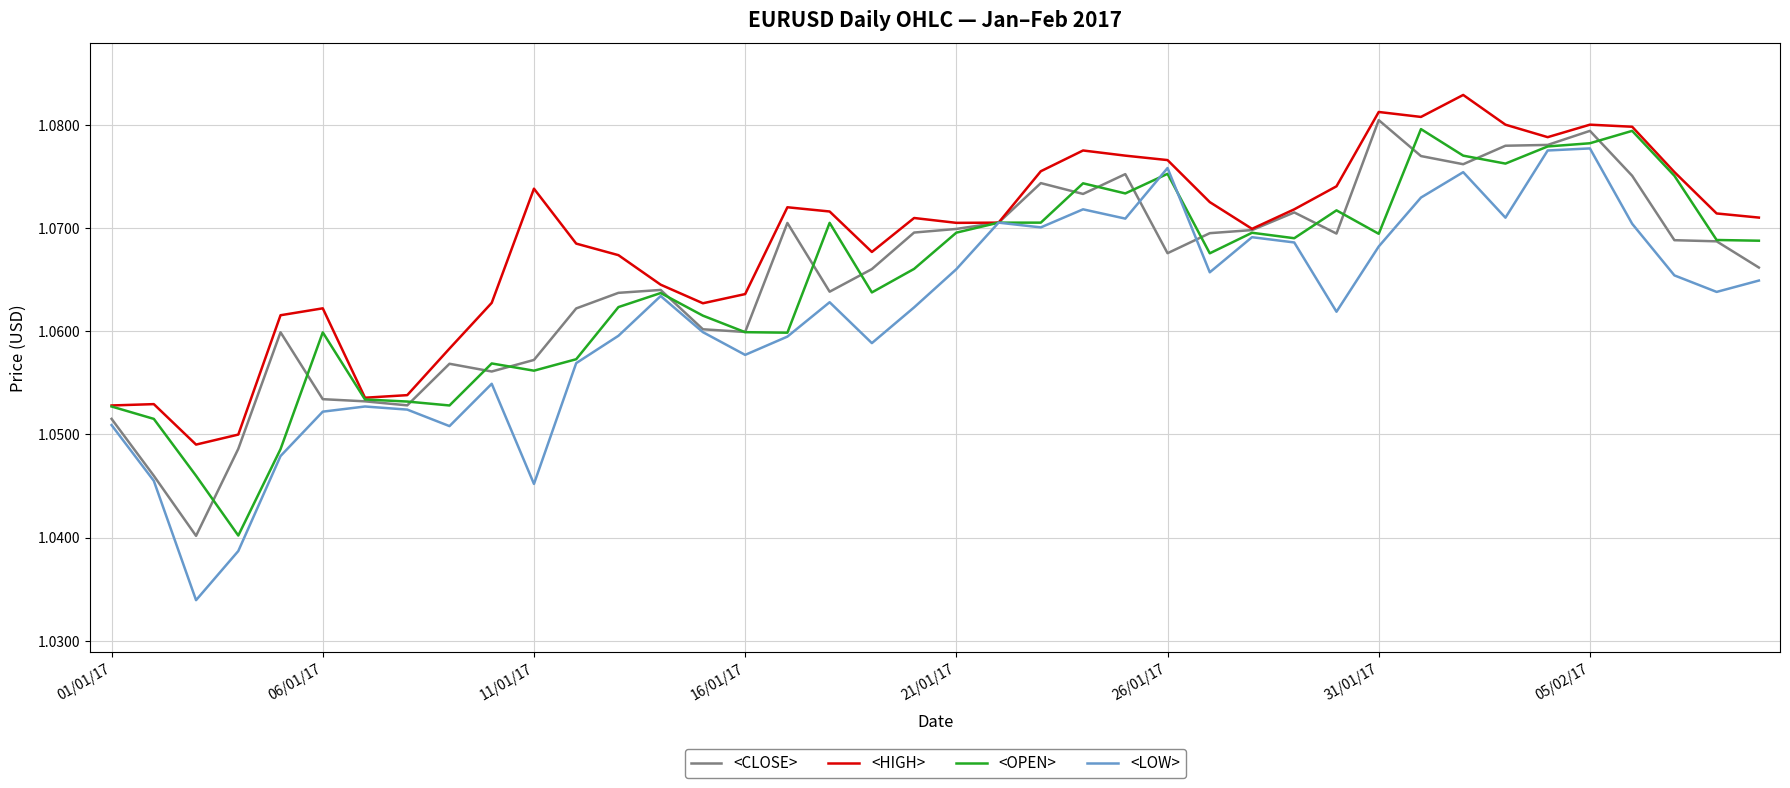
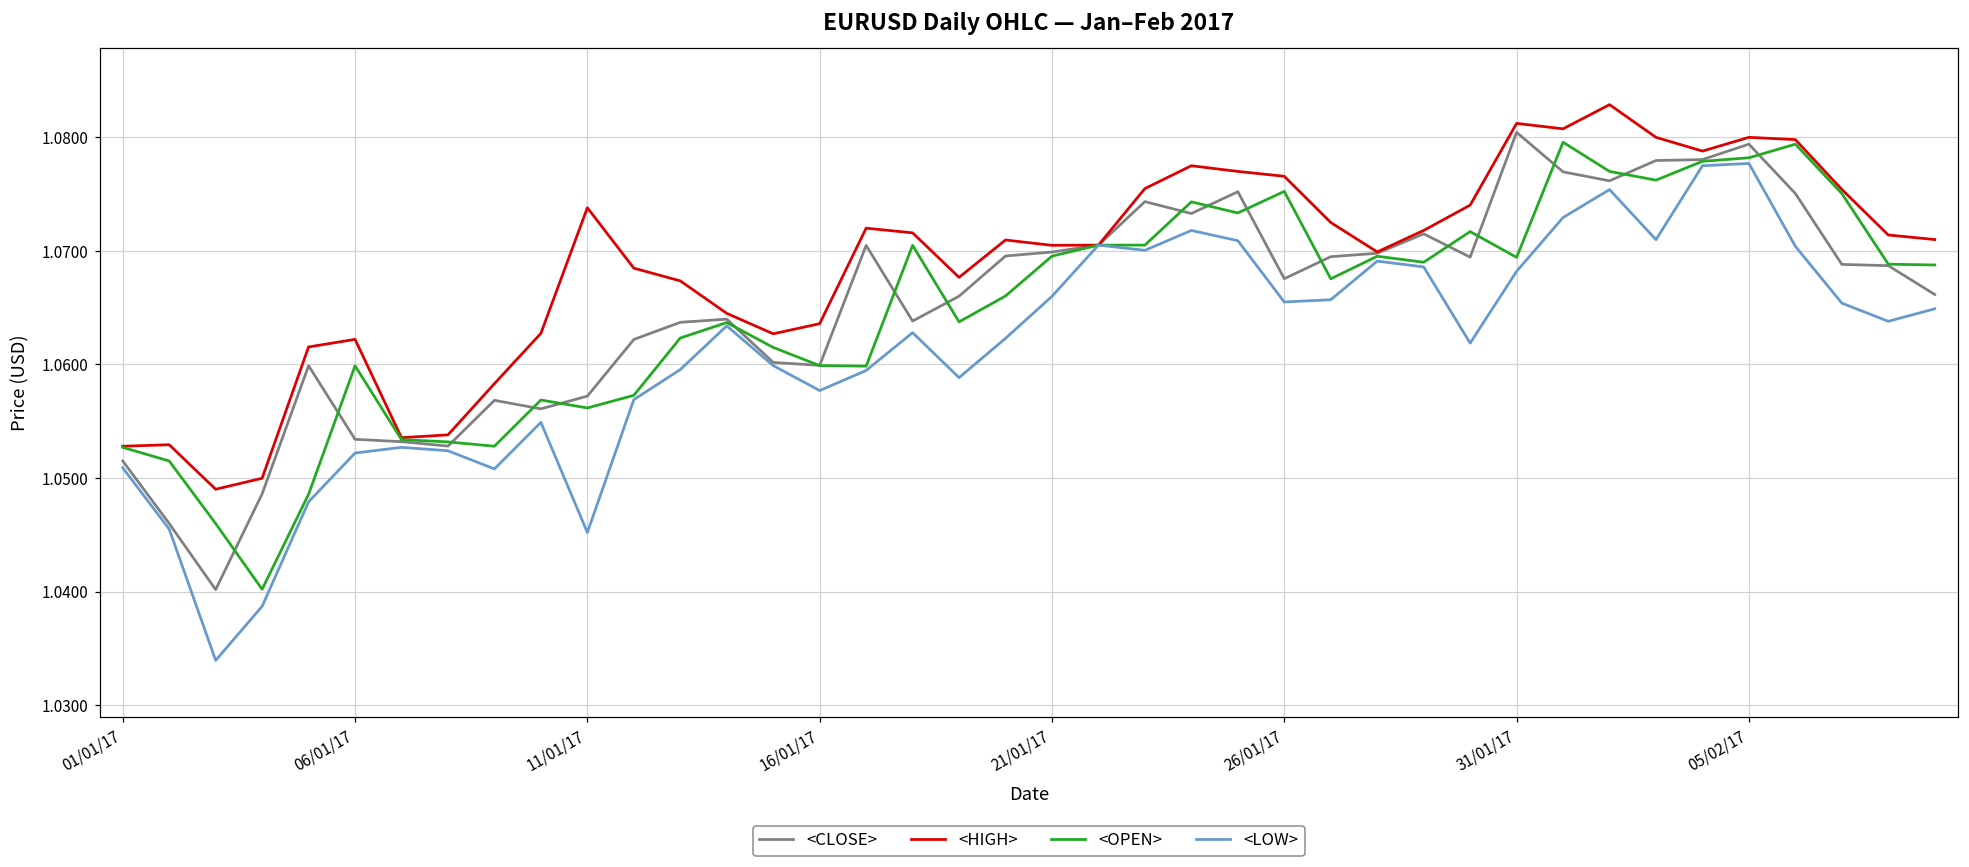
<LOW>, 26/01/17: 1.0758 -> 1.0655
